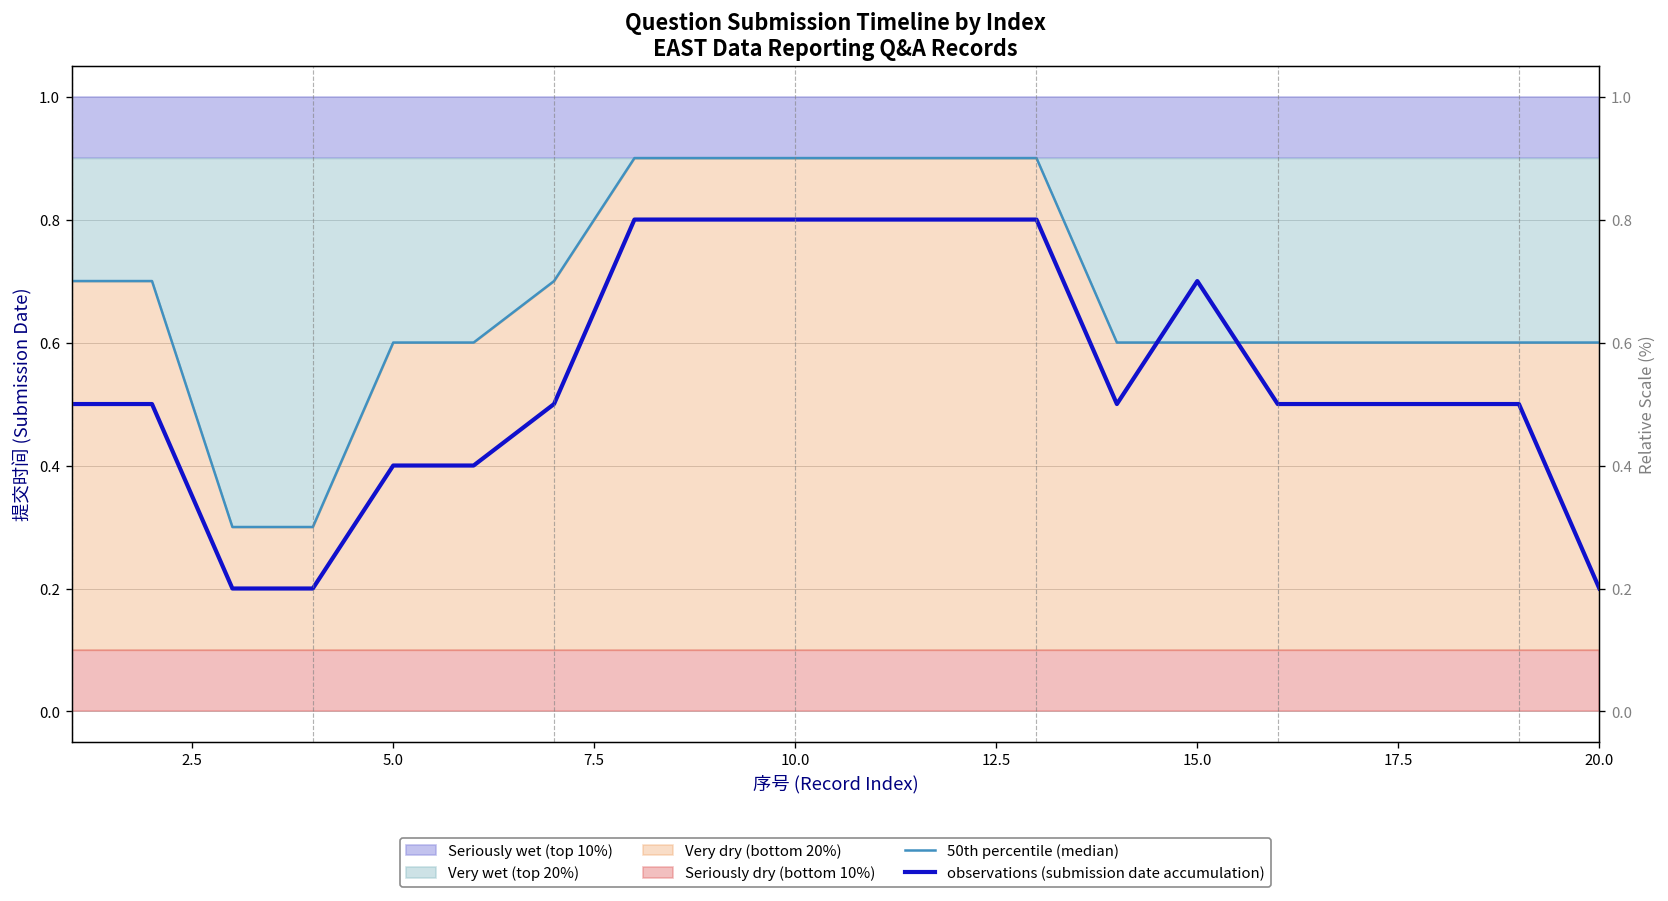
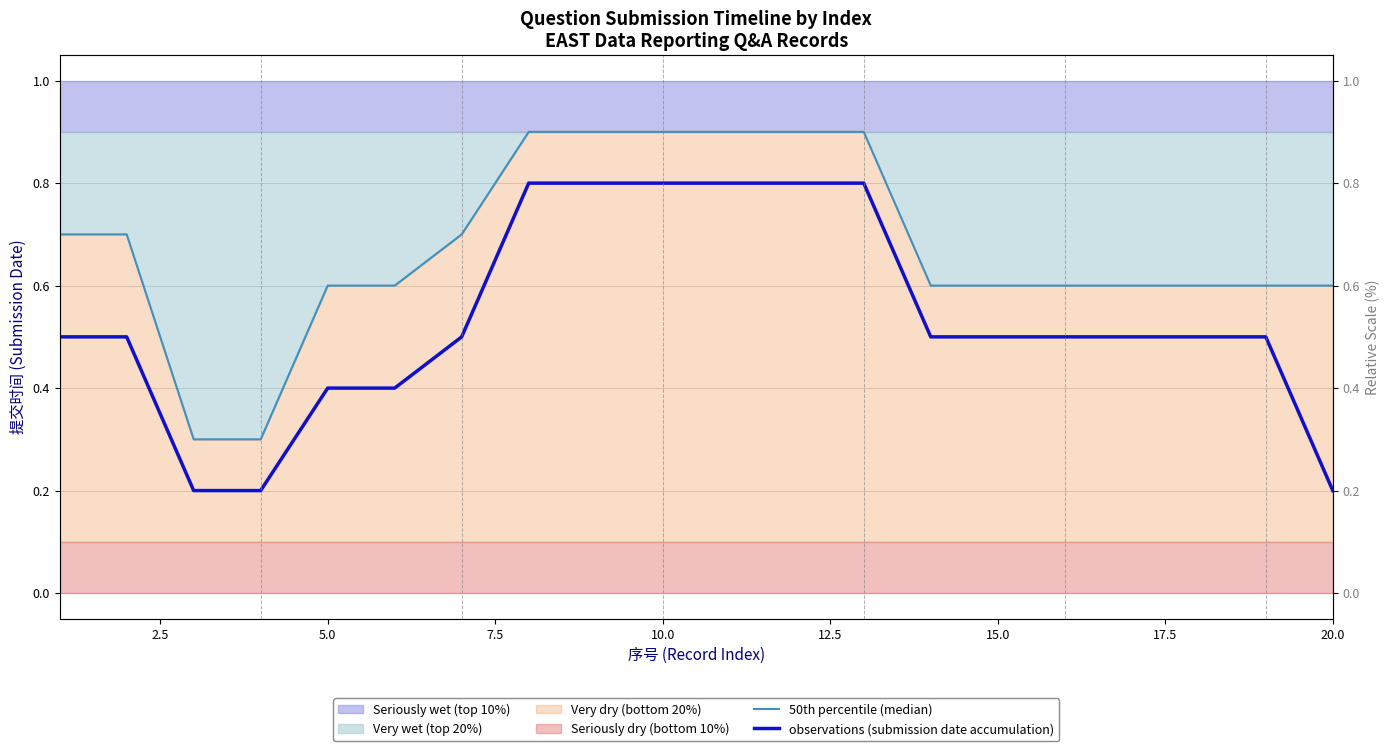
observations (submission date accumulation), 15.0: 0.70 -> 0.50
